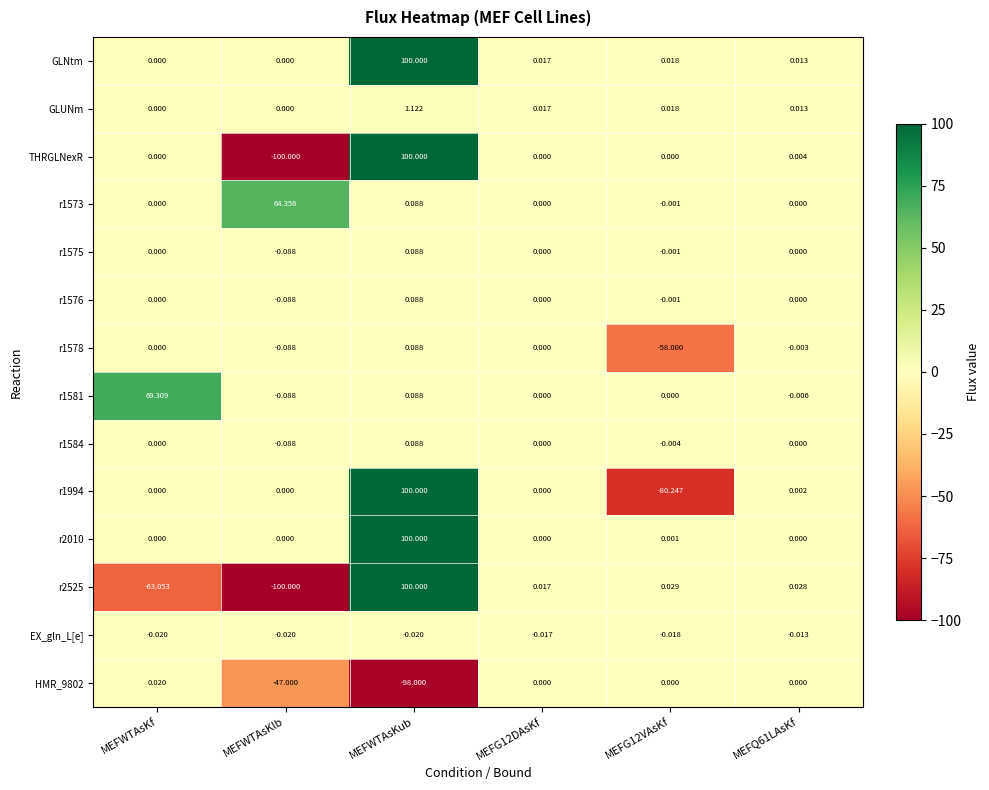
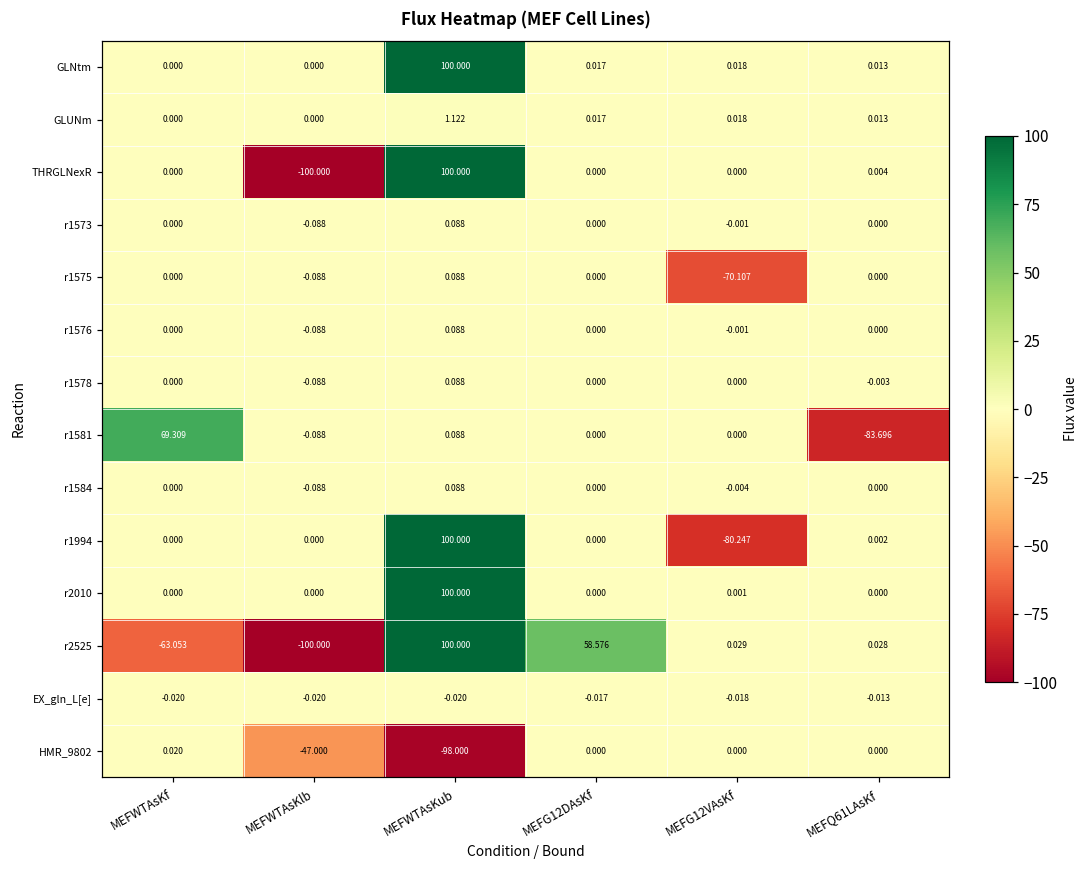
r1573, MEFWTAsKlb: 64.356 -> -0.088
r1575, MEFG12VAsKf: -0.001 -> -70.107
r1578, MEFG12VAsKf: -58.000 -> 0.000
r1581, MEFQ61LAsKf: -0.006 -> -83.696
r2525, MEFG12DAsKf: 0.017 -> 58.576
